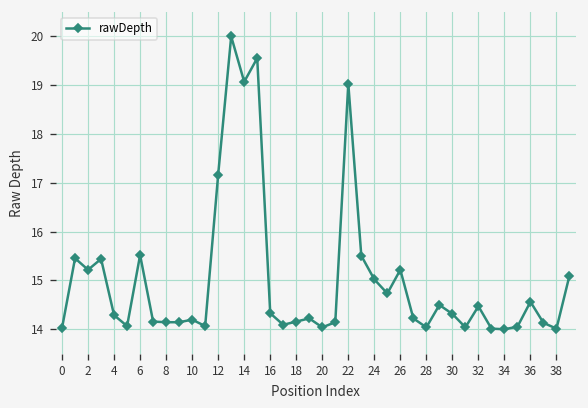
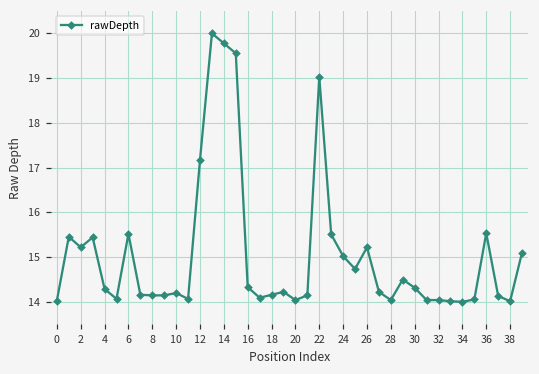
14: 19.1 -> 19.8
32: 14.5 -> 14.0
36: 14.6 -> 15.5
